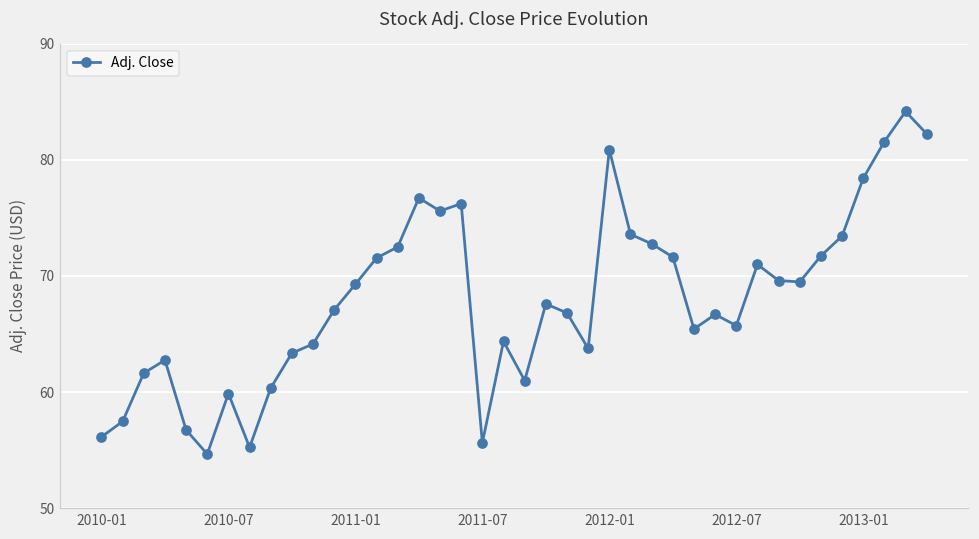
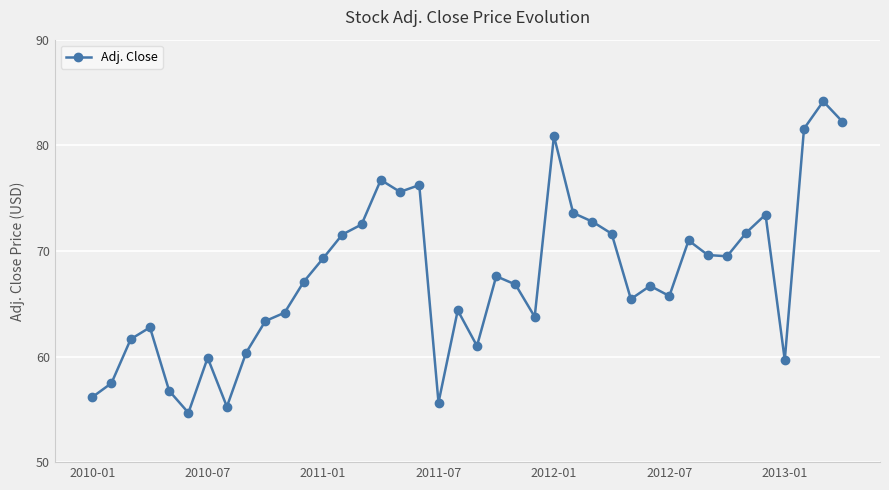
2013-01: 78.4 -> 59.7
